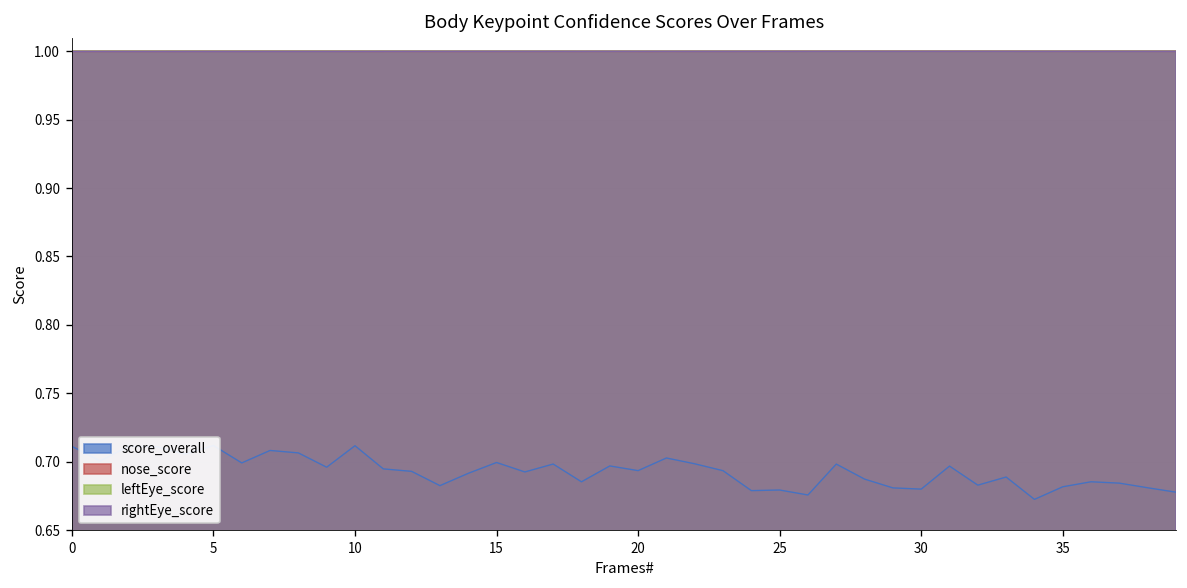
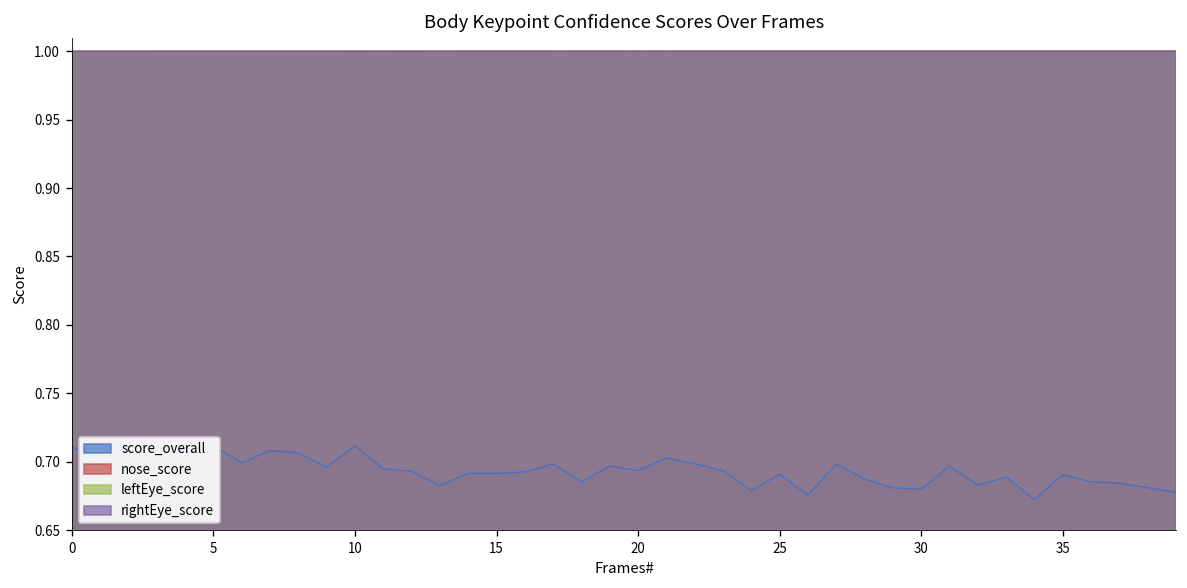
score_overall, 15: 0.699 -> 0.691
score_overall, 25: 0.679 -> 0.691
score_overall, 35: 0.682 -> 0.690
